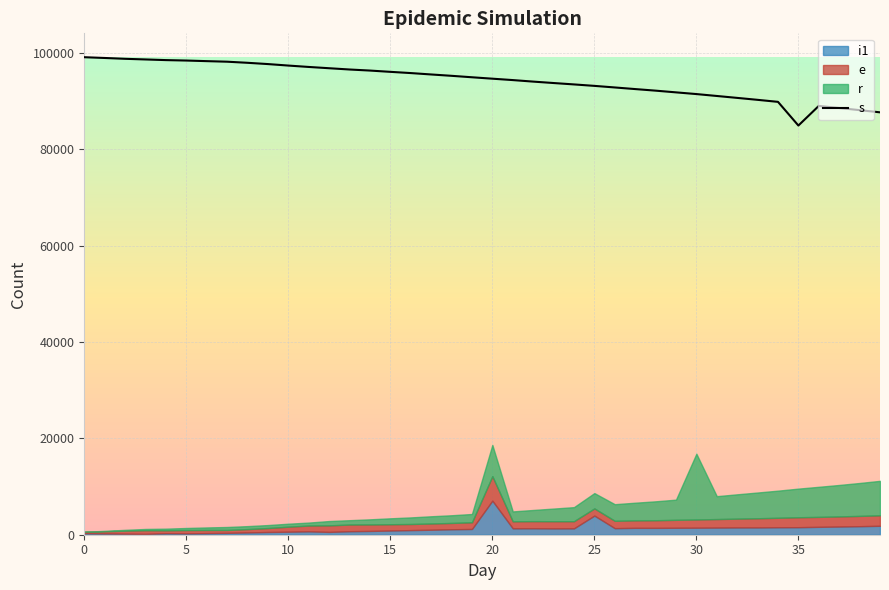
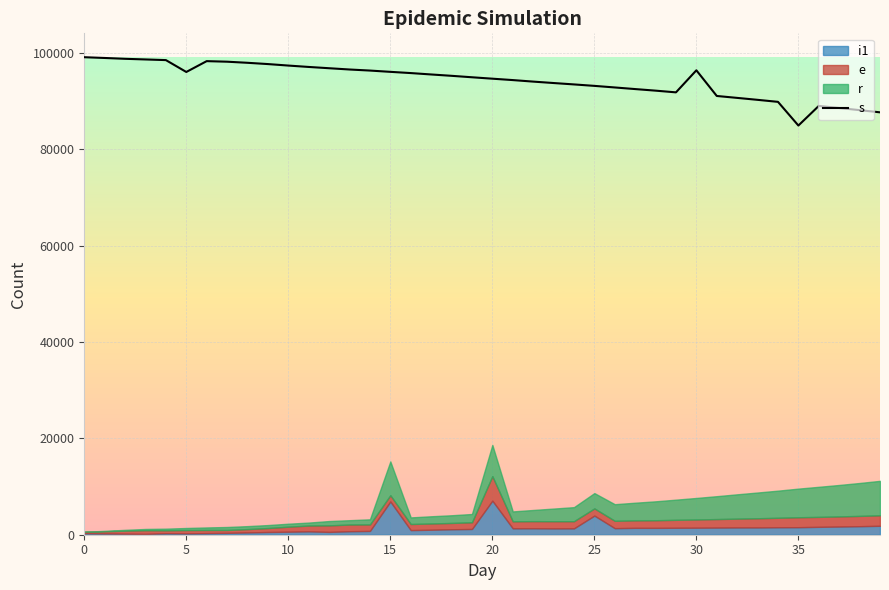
s, 5: 98000 -> 96000
i1, 15: 1000 -> 7000
r, 15: 1000 -> 7000
s, 30: 91000 -> 96000
r, 30: 14000 -> 4000
